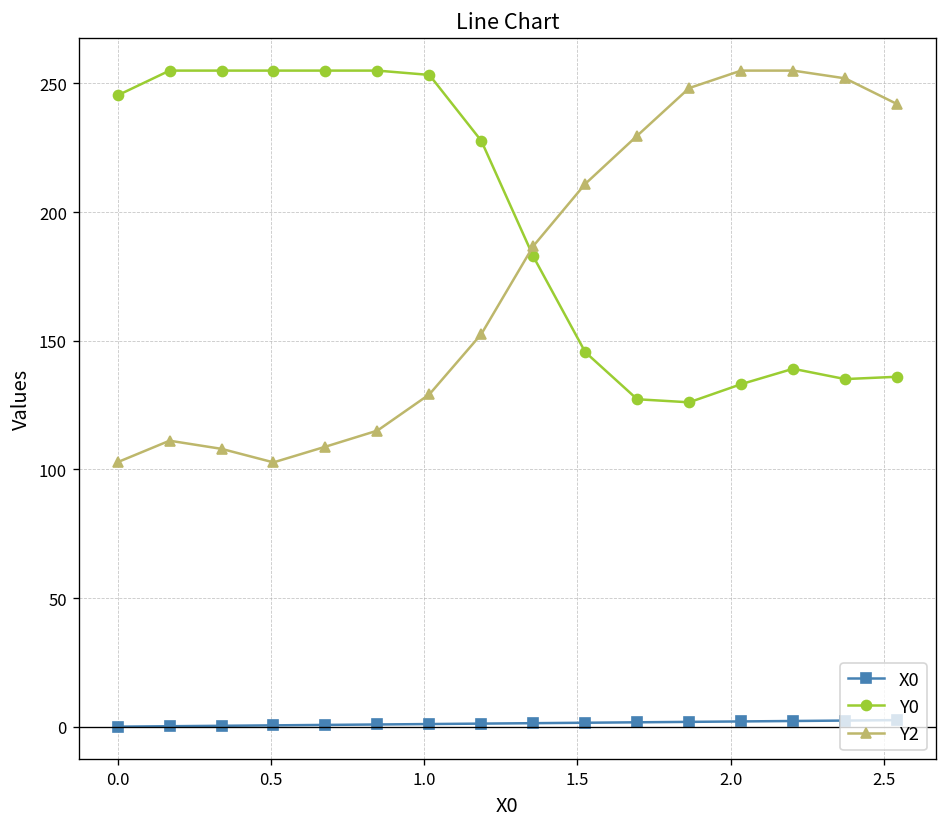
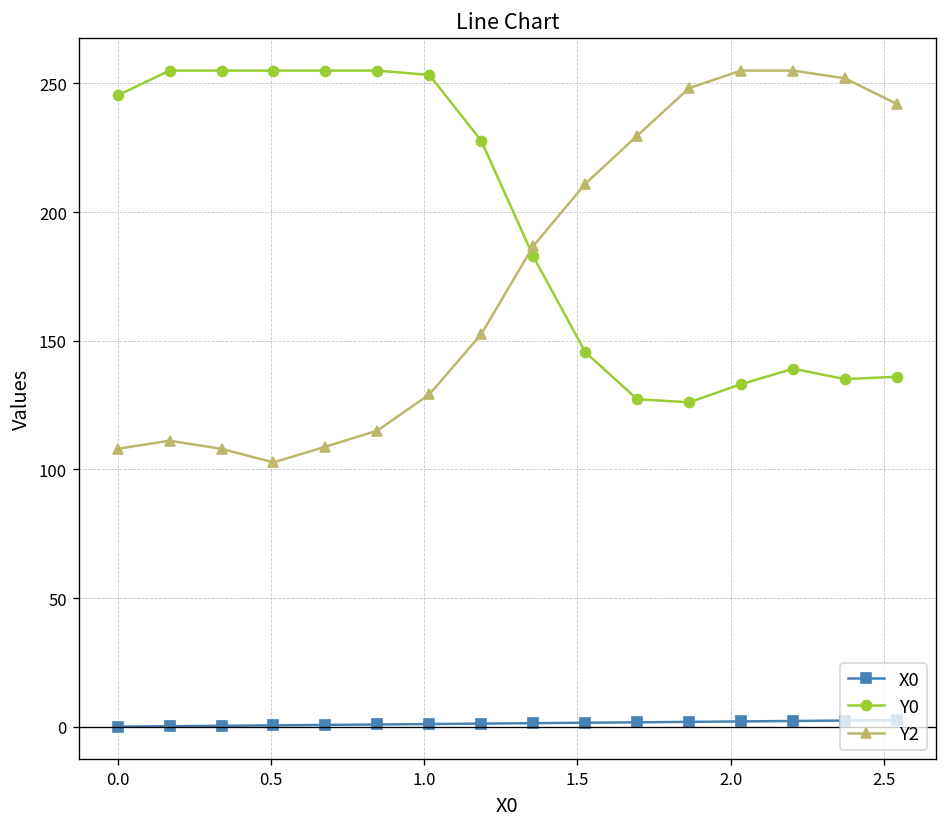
Y2, 0.0: 103 -> 108
